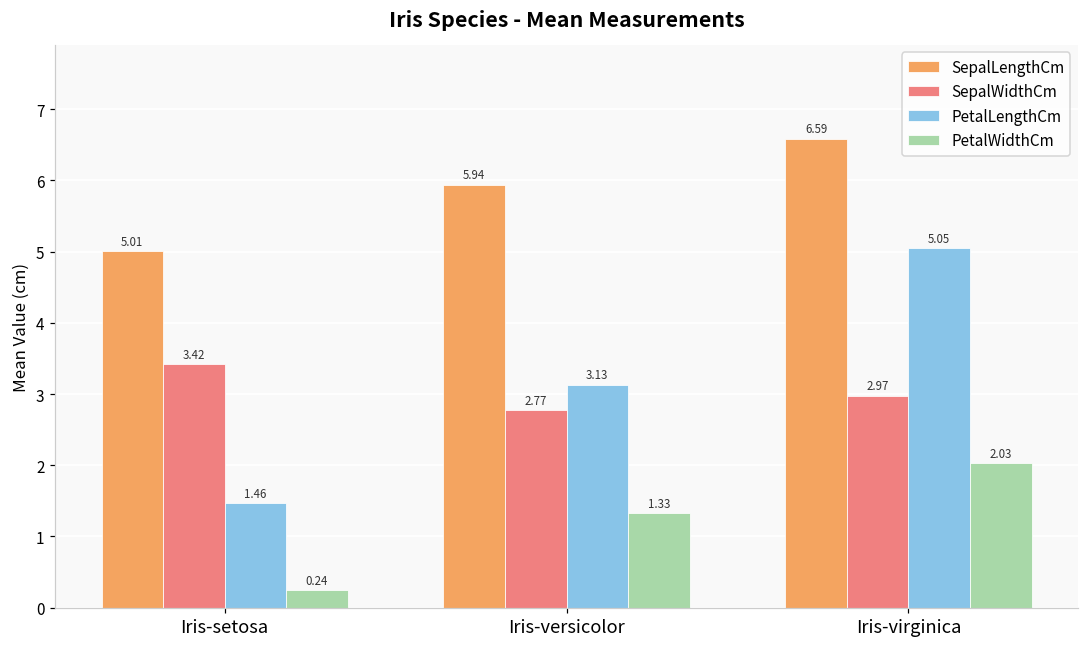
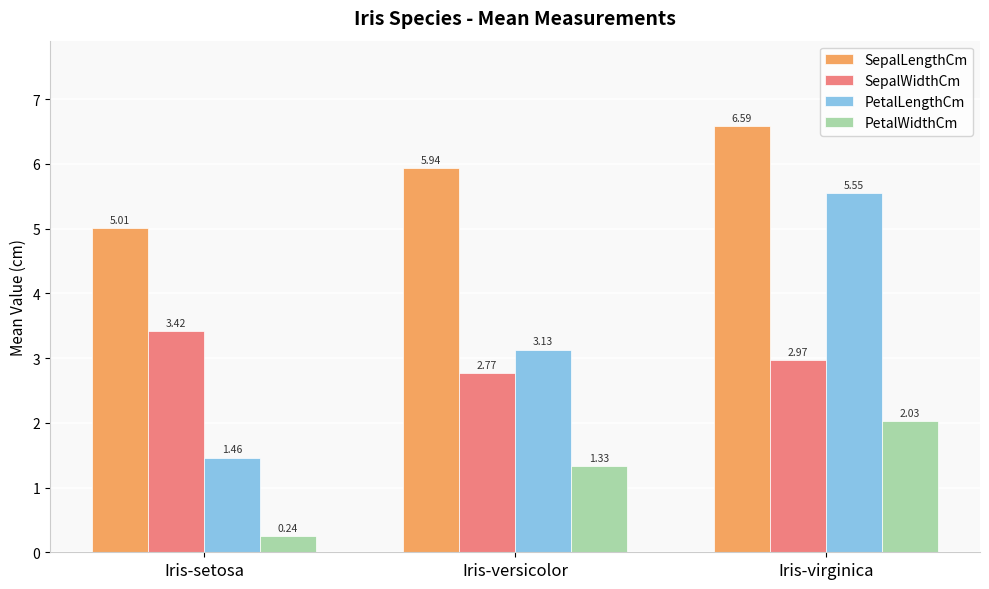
PetalLengthCm, Iris-virginica: 5.05 -> 5.55
